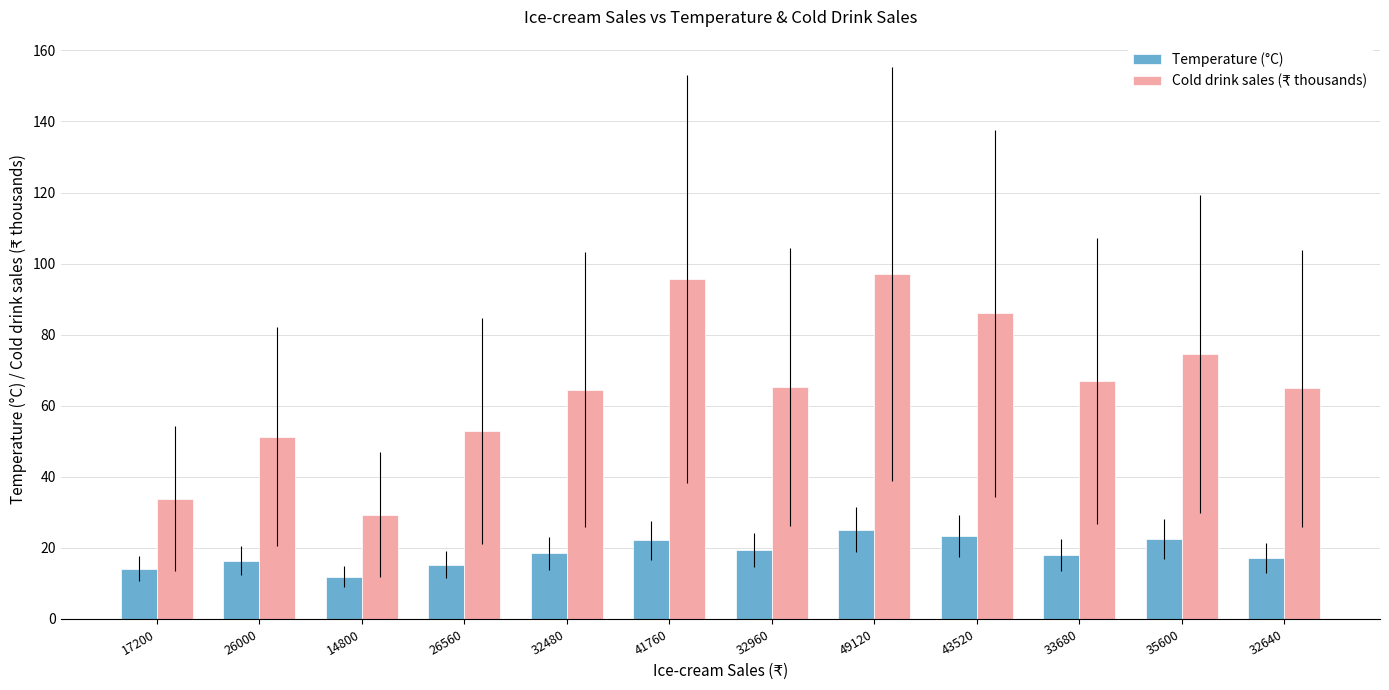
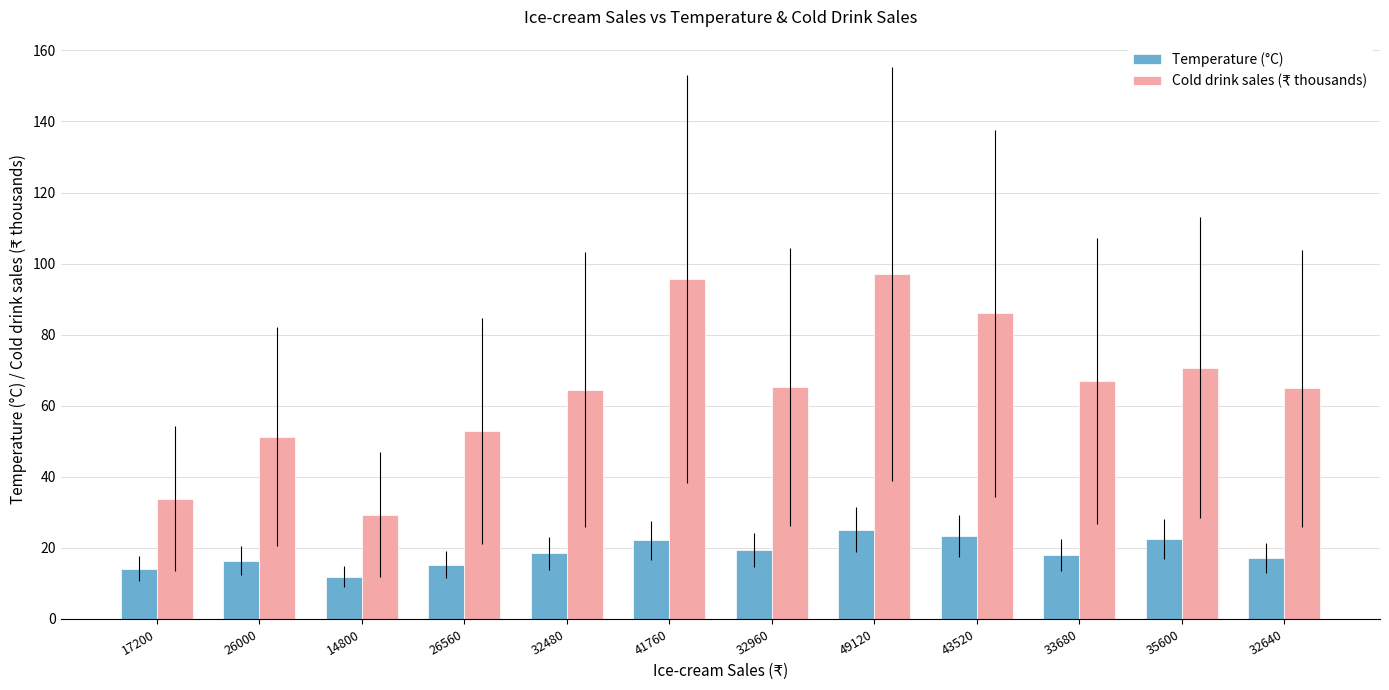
Cold drink sales (₹ thousands), 35600: 75 -> 71
